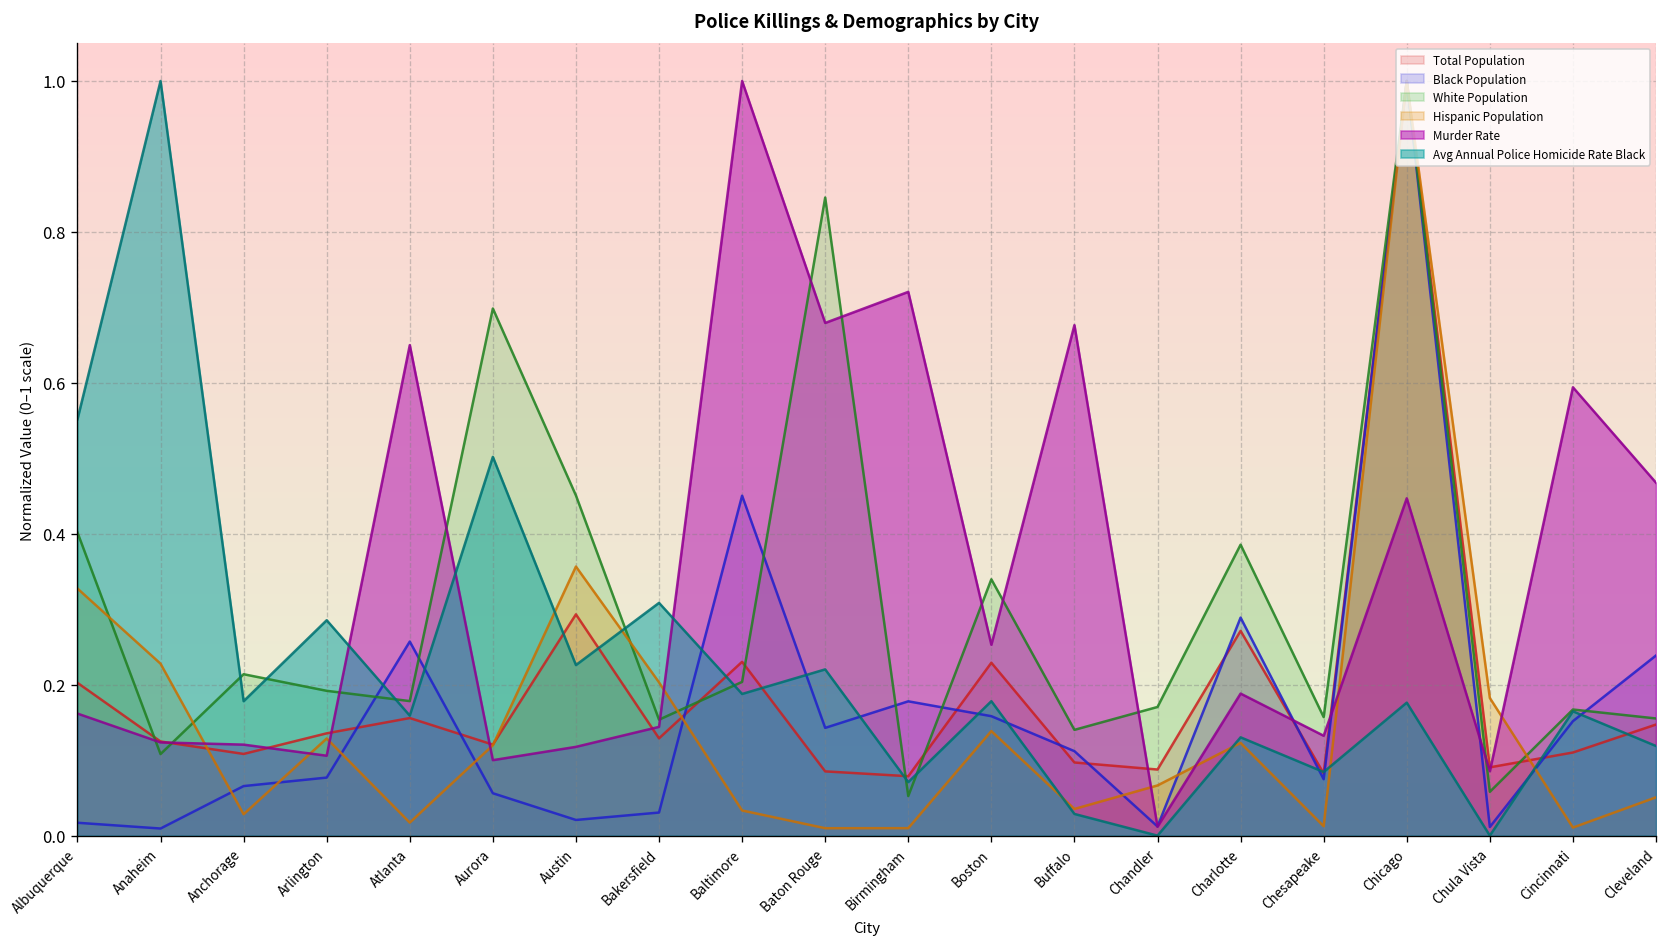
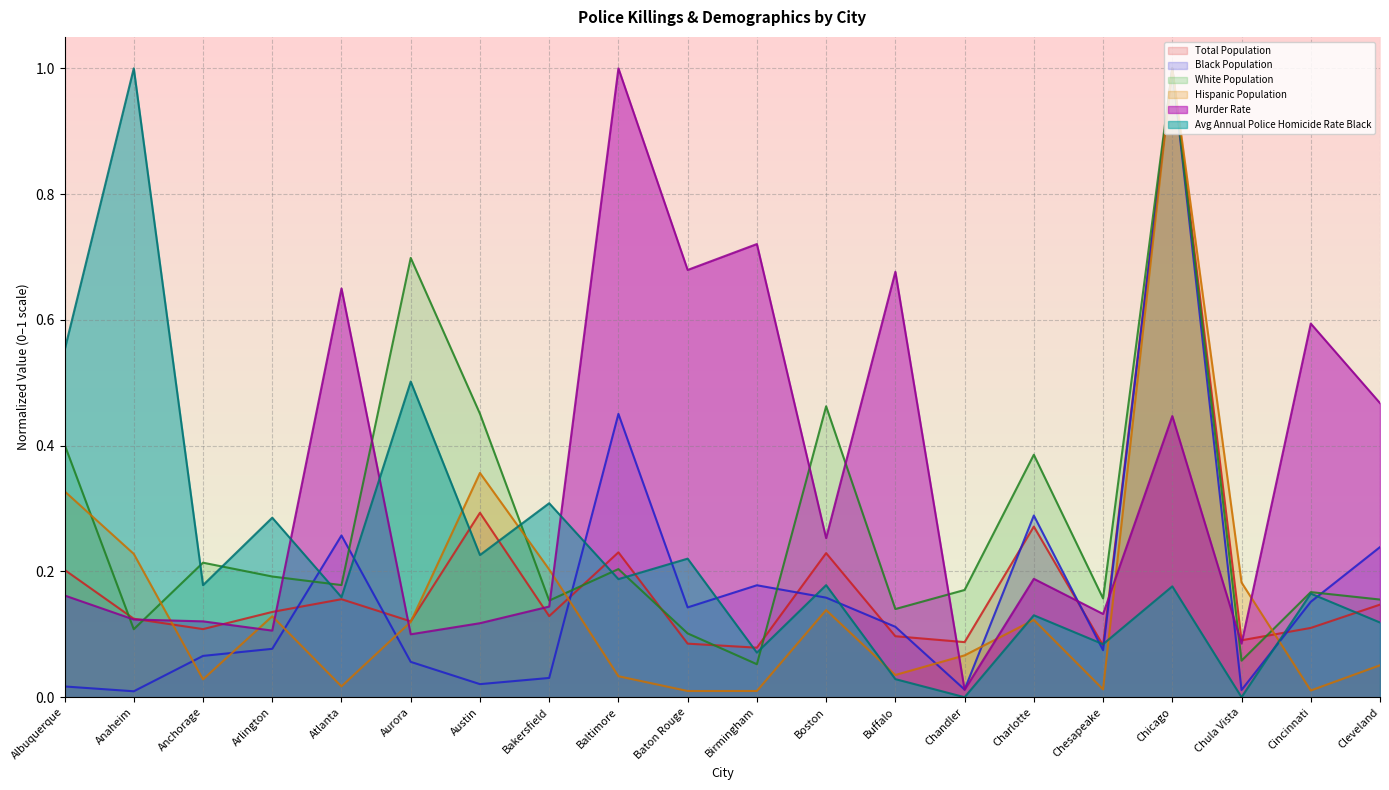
White Population, Baton Rouge: 0.85 -> 0.10
White Population, Boston: 0.34 -> 0.46
